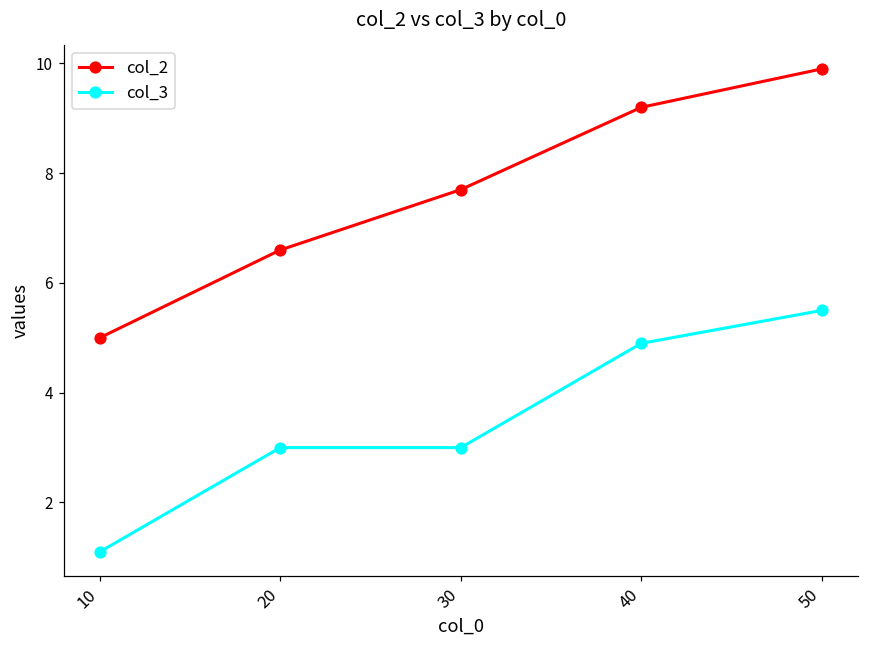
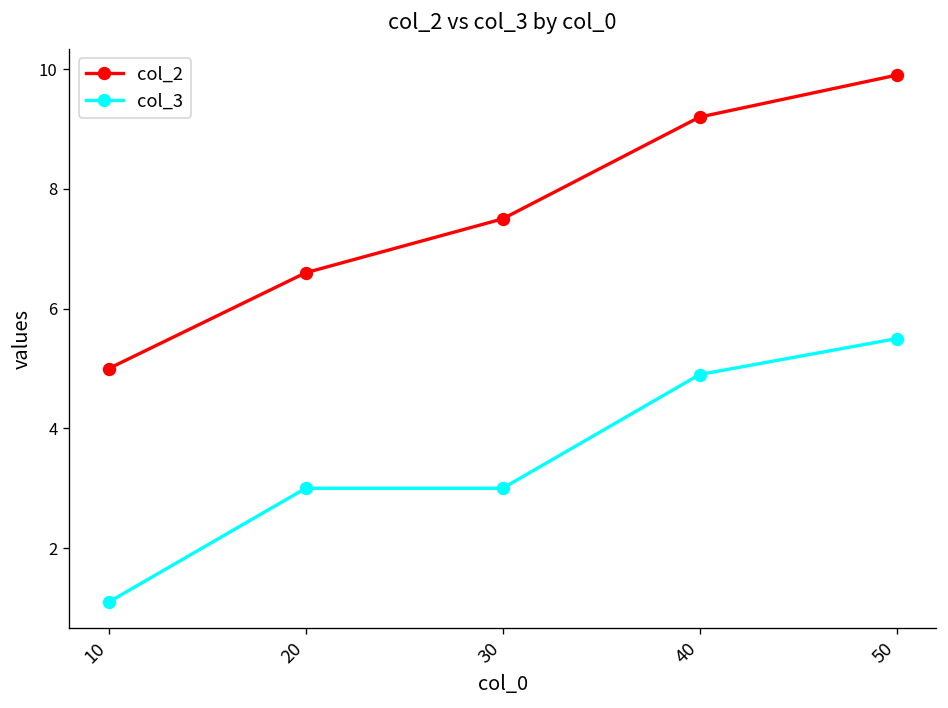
col_2, 30: 7.7 -> 7.5
